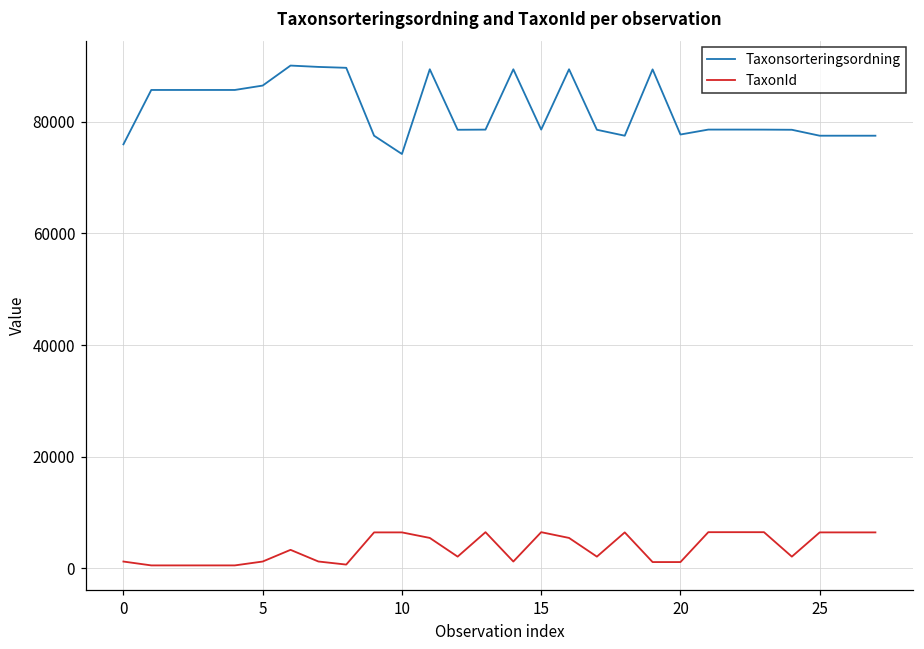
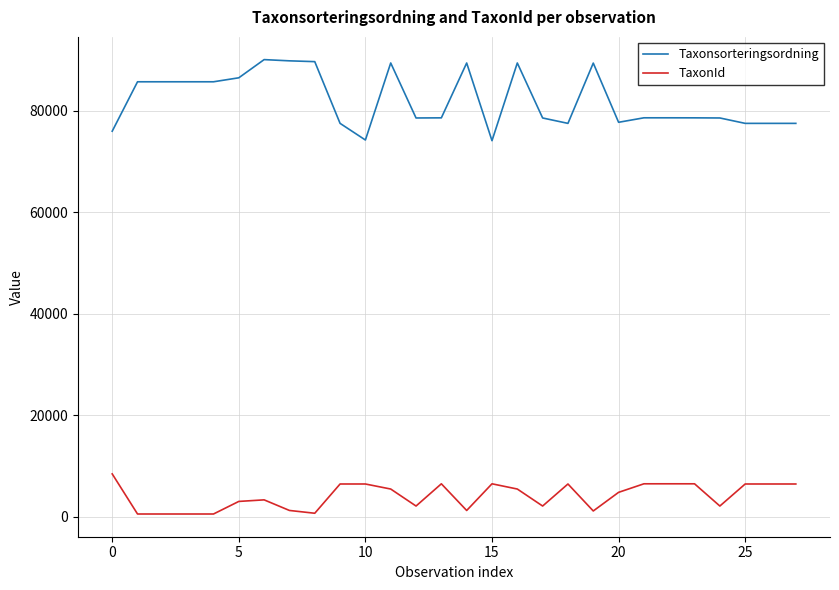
TaxonId, 0: 1000 -> 8000
TaxonId, 5: 1000 -> 3000
Taxonsorteringsordning, 15: 79000 -> 74000
TaxonId, 20: 1000 -> 5000
